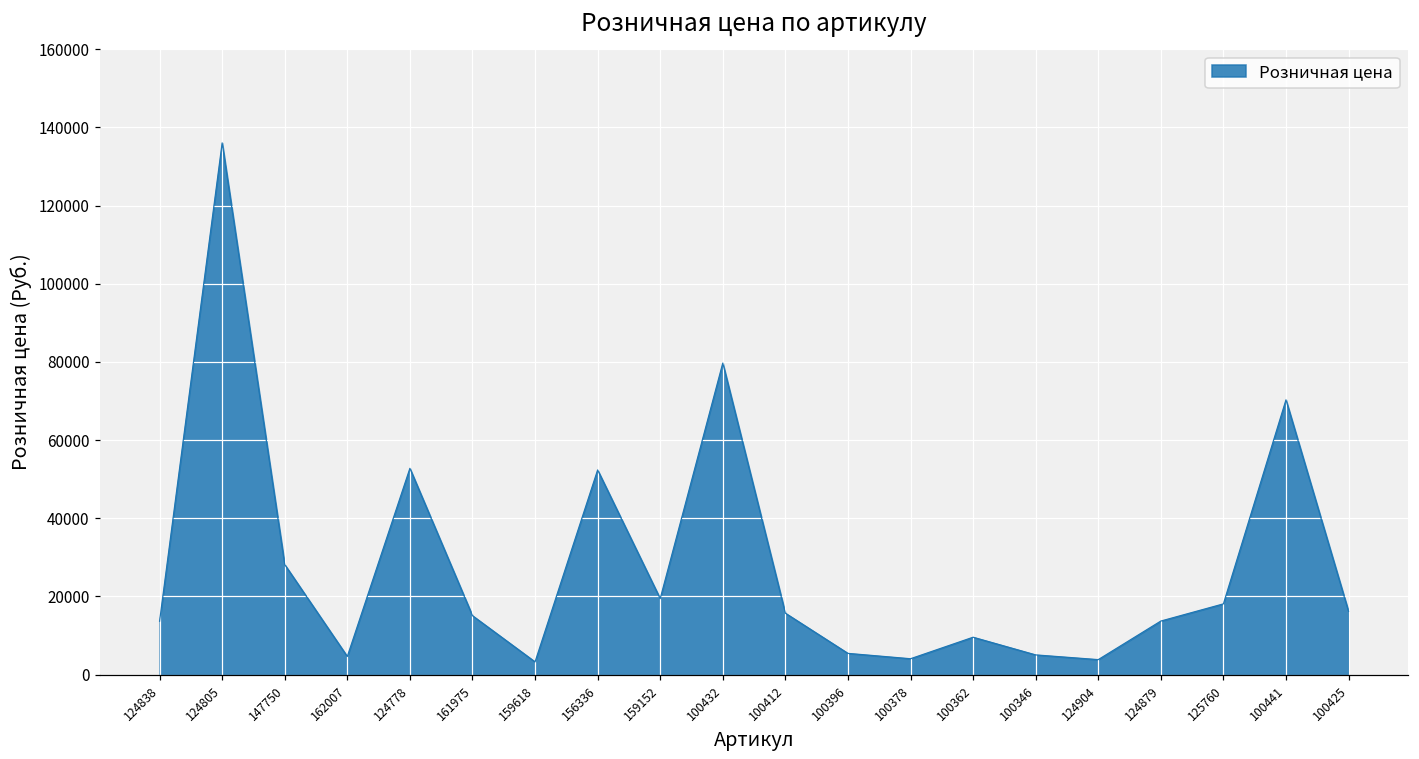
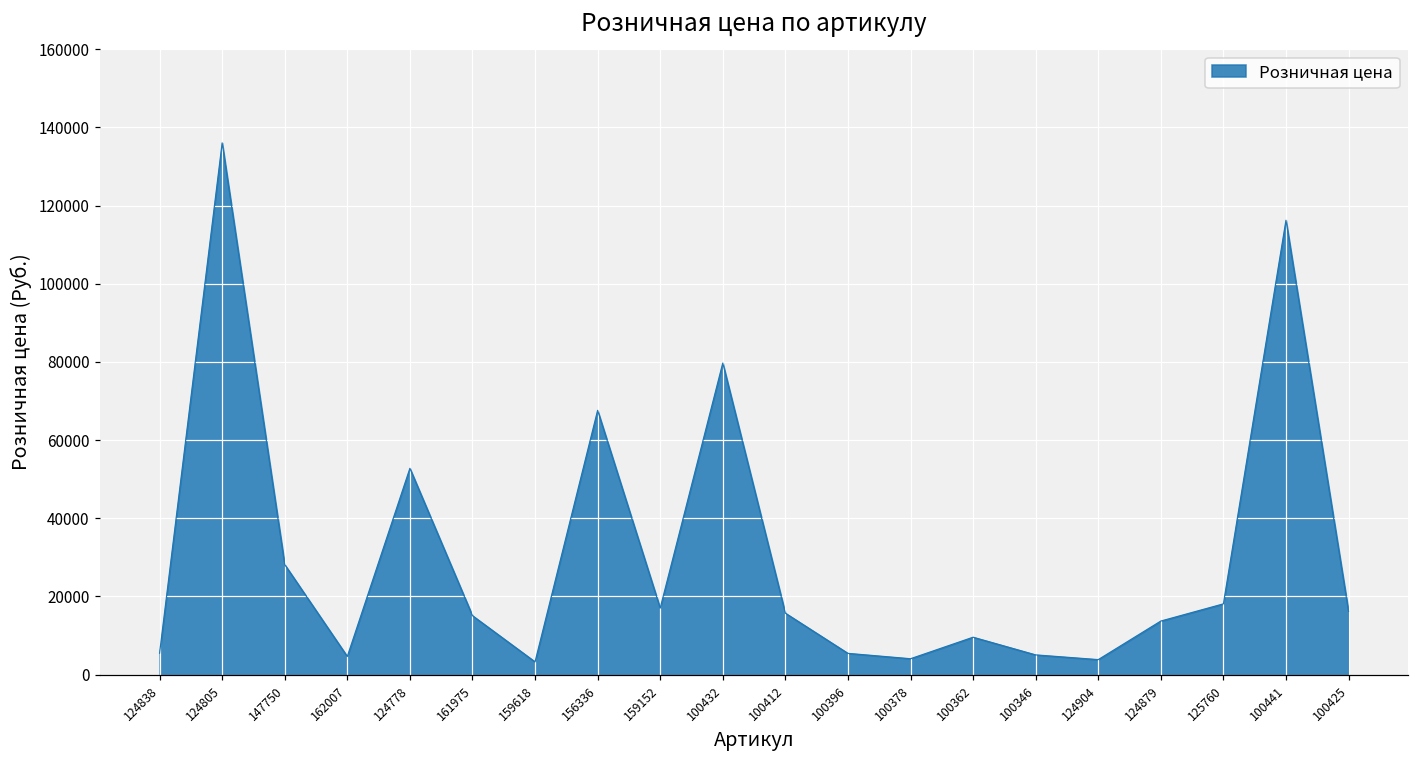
124838: 14000 -> 5000
156336: 52000 -> 68000
159152: 19000 -> 17000
100441: 70000 -> 116000
